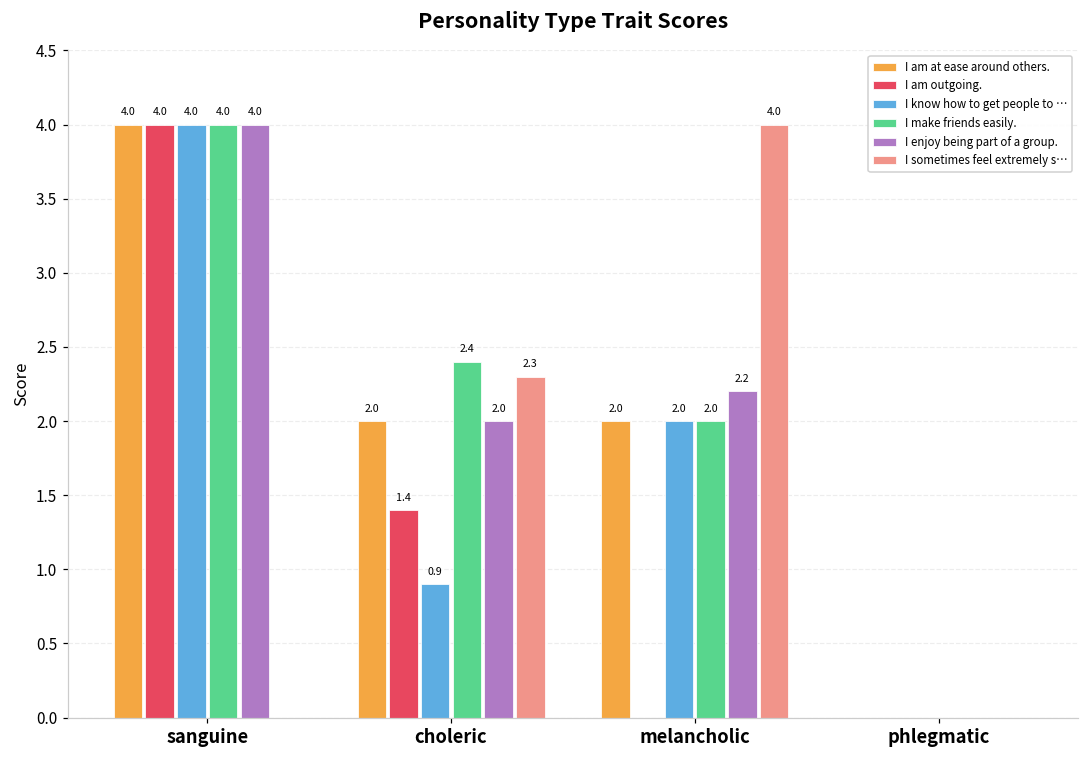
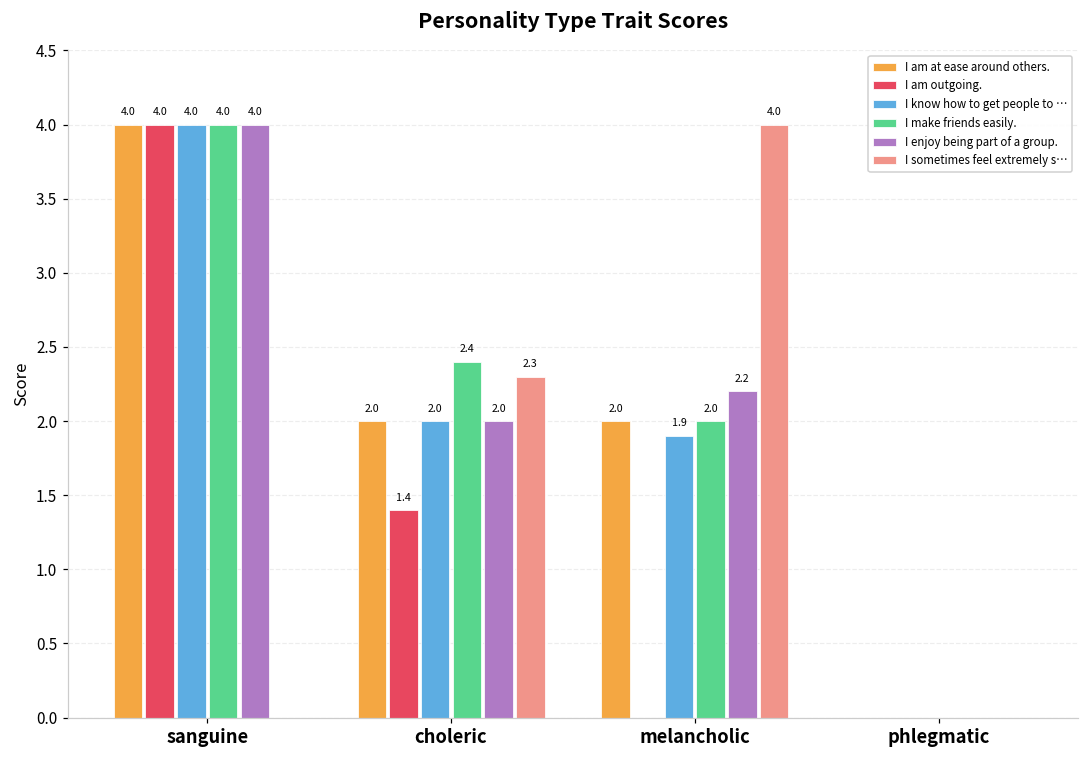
I know how to get people to …, choleric: 0.9 -> 2.0
I know how to get people to …, melancholic: 2.0 -> 1.9
